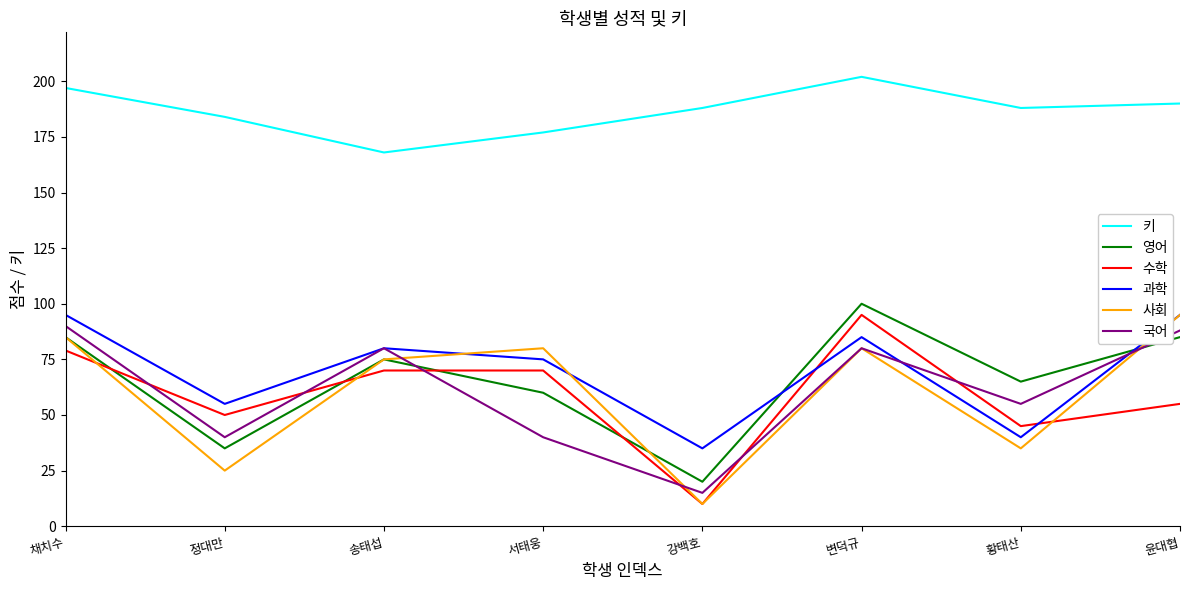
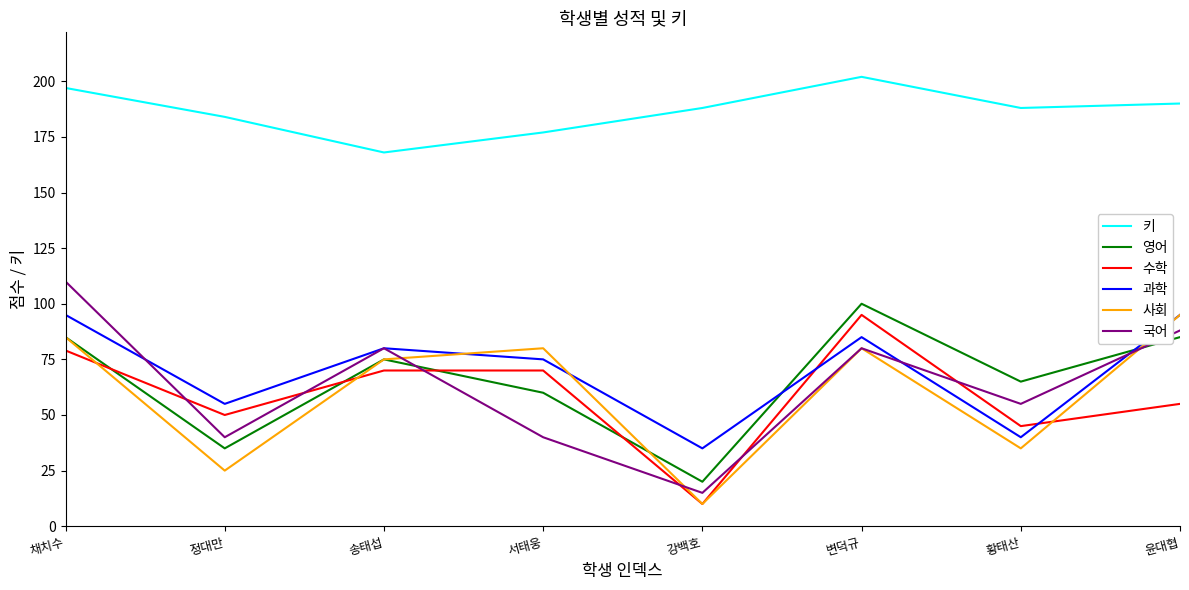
국어, 채치수: 90 -> 110
